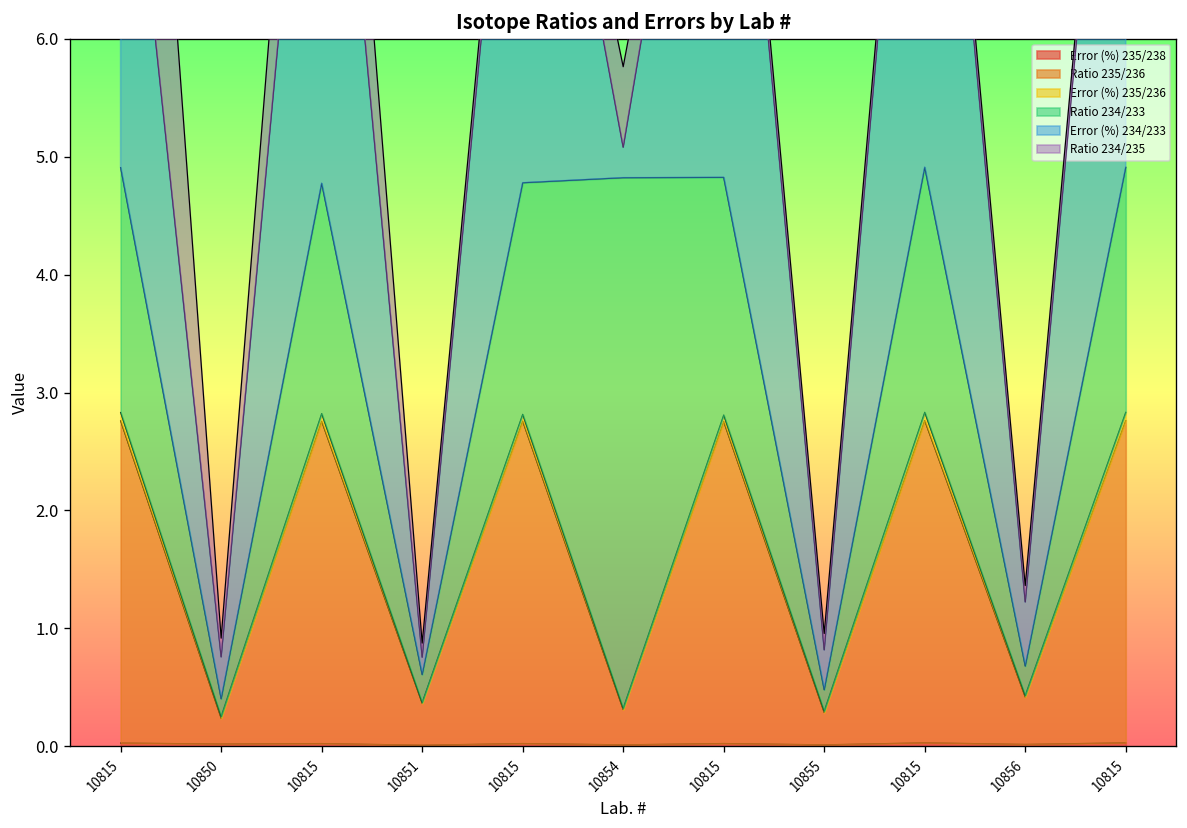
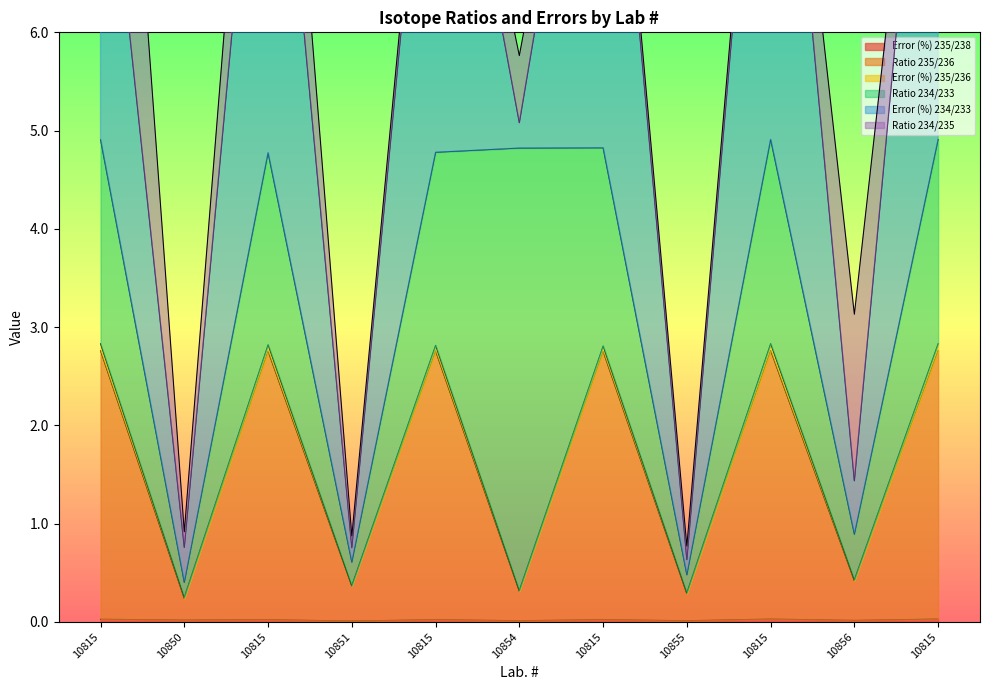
Error (%) 234/233, 10855: 0.3 -> 0.2
Ratio 234/233, 10856: 0.2 -> 0.5
Ratio 234/235, 10856: 0.1 -> 1.7
